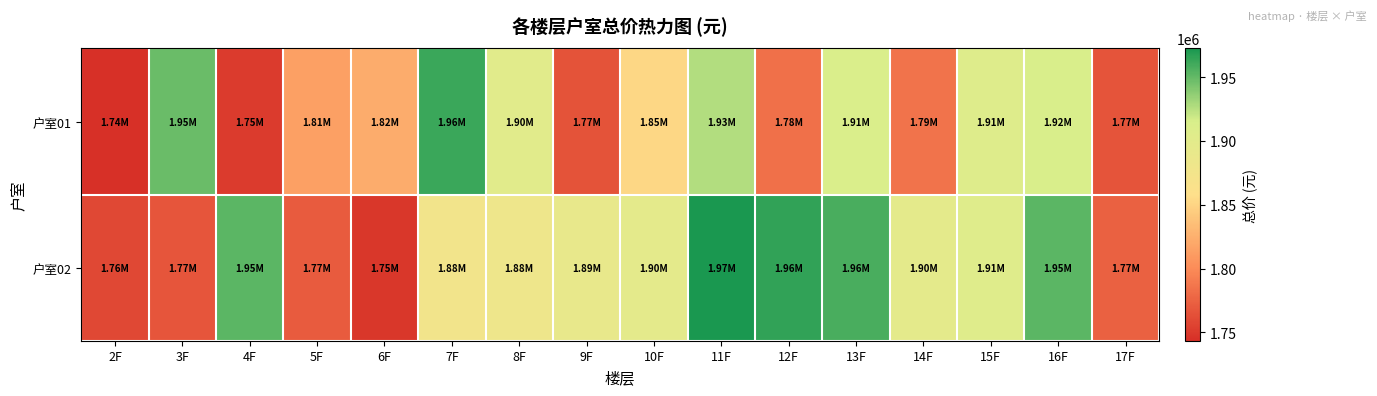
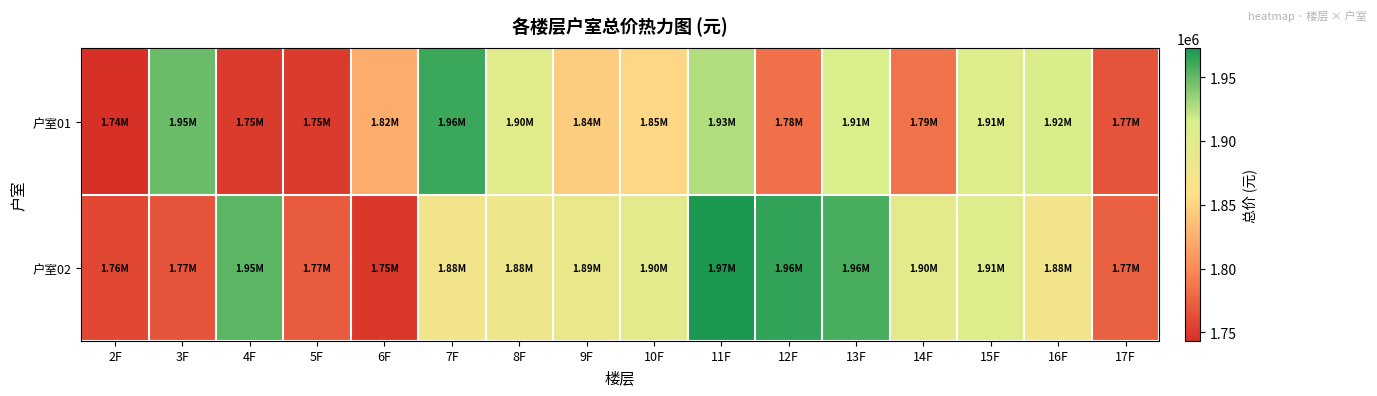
户室01, 5F: 1.81M -> 1.75M
户室01, 9F: 1.77M -> 1.84M
户室02, 16F: 1.95M -> 1.88M
